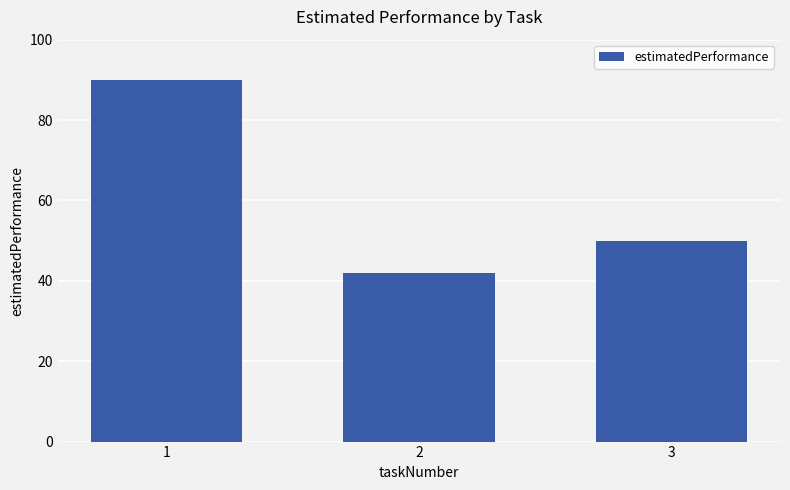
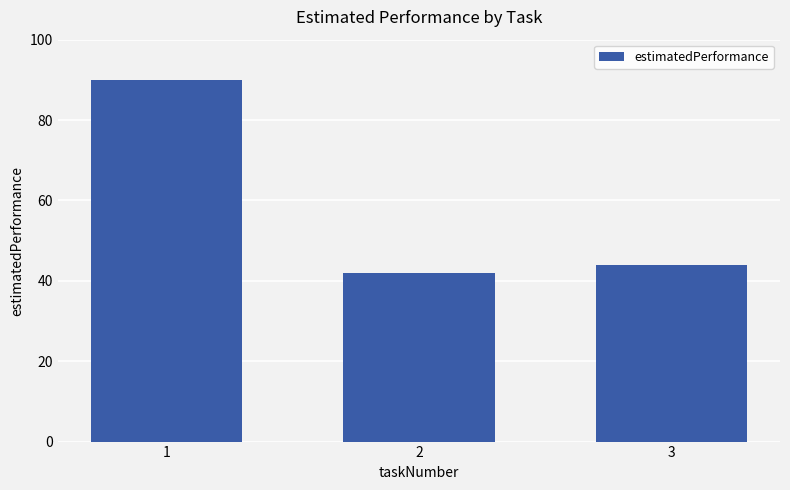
3: 50 -> 44
